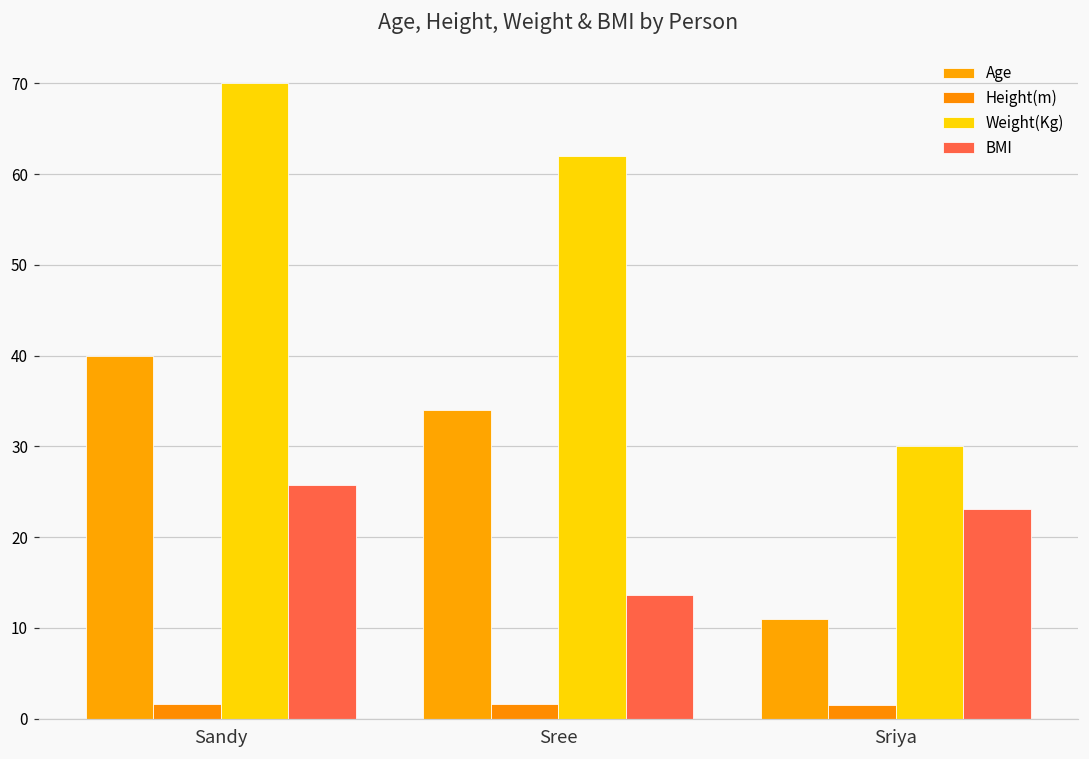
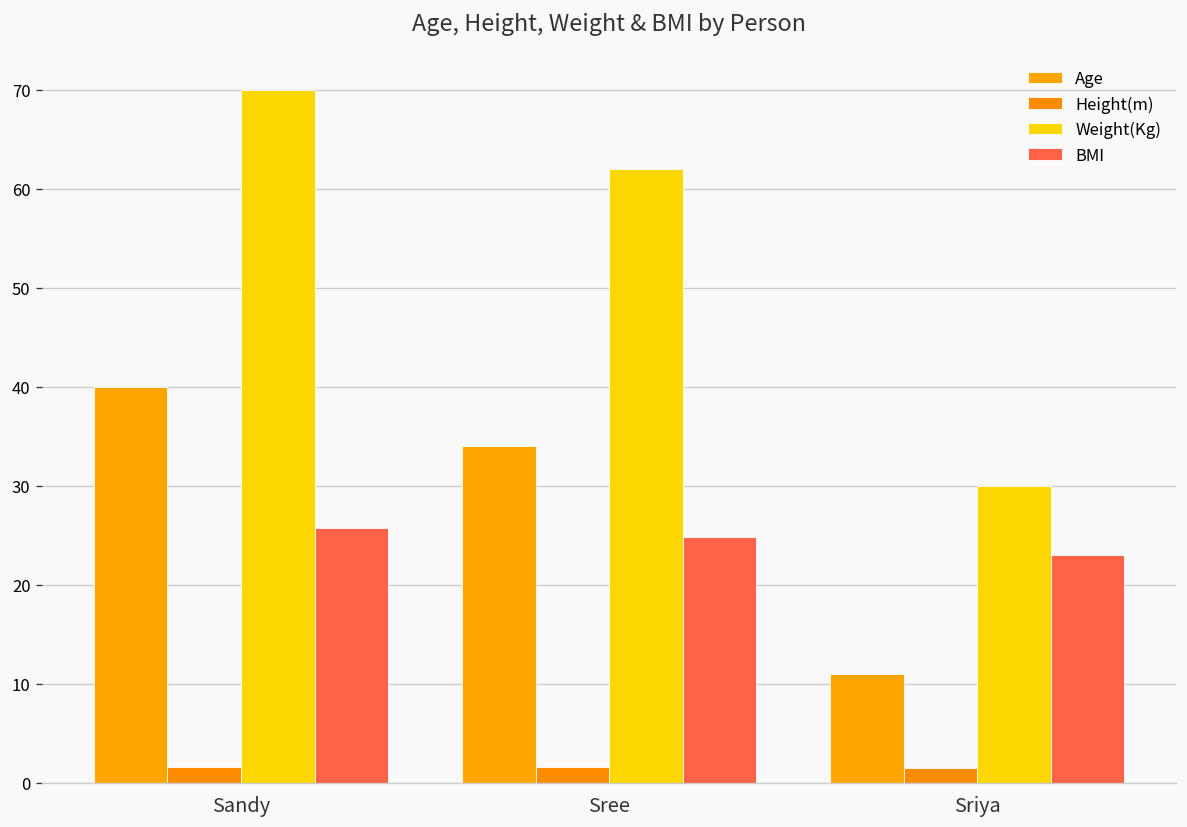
BMI, Sree: 14 -> 25
